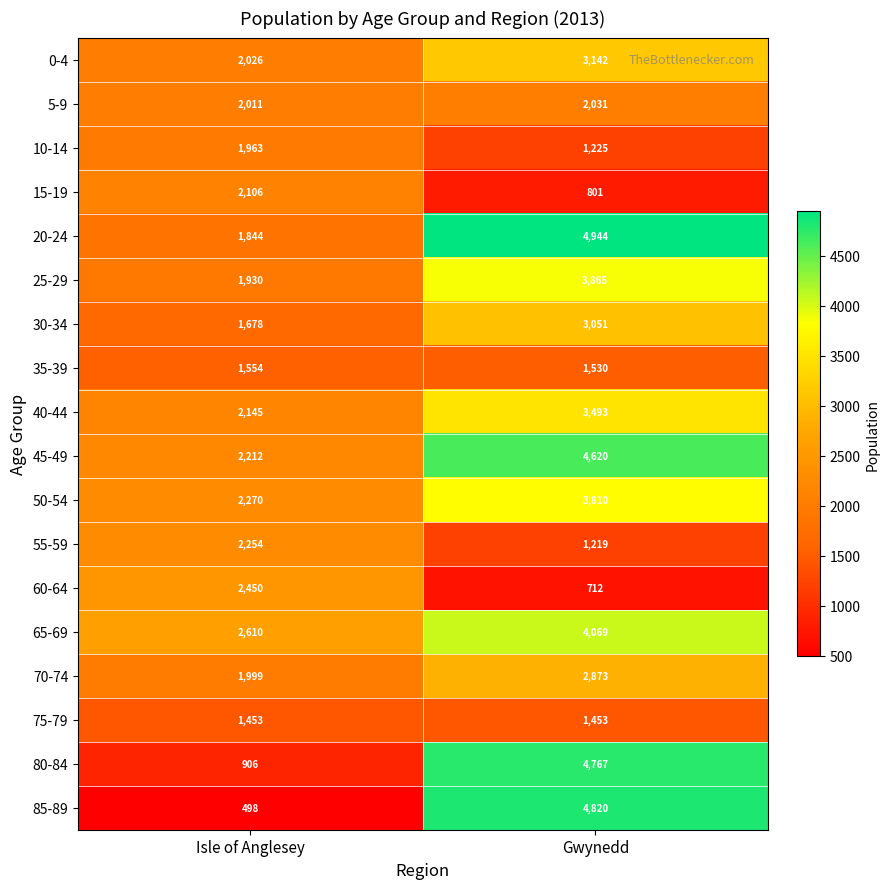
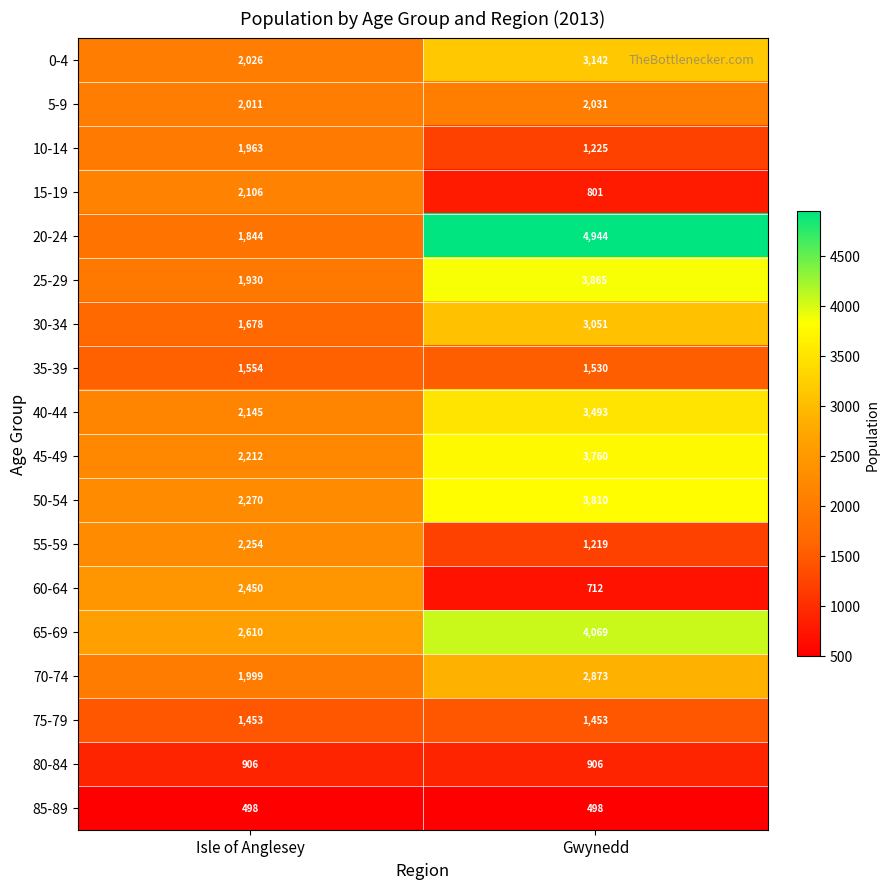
45-49, Gwynedd: 4,620 -> 3,760
80-84, Gwynedd: 4,767 -> 906
85-89, Gwynedd: 4,820 -> 498
